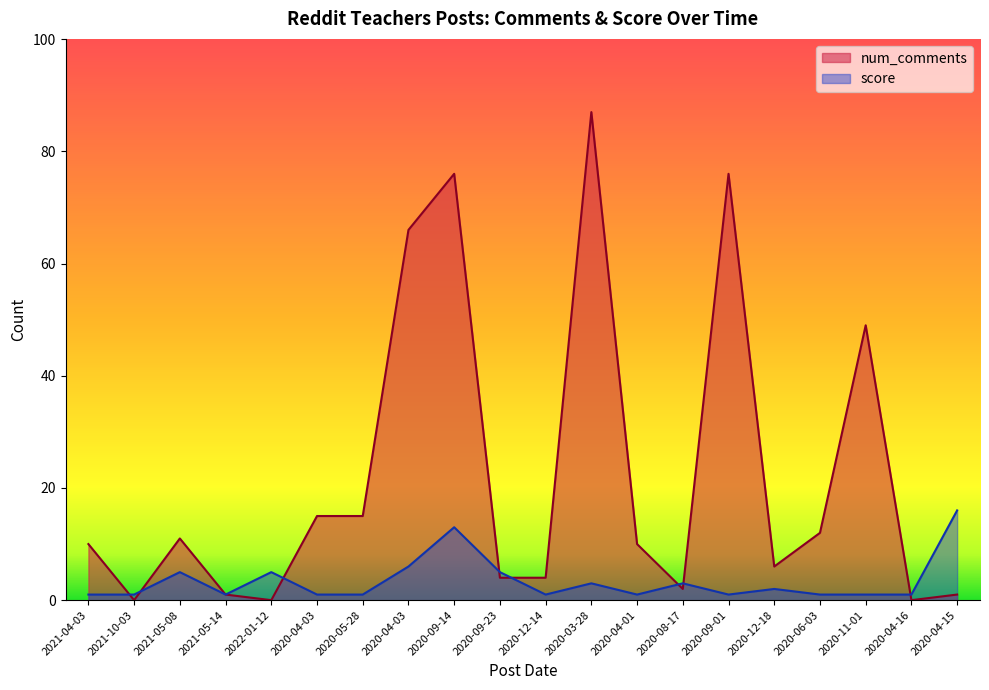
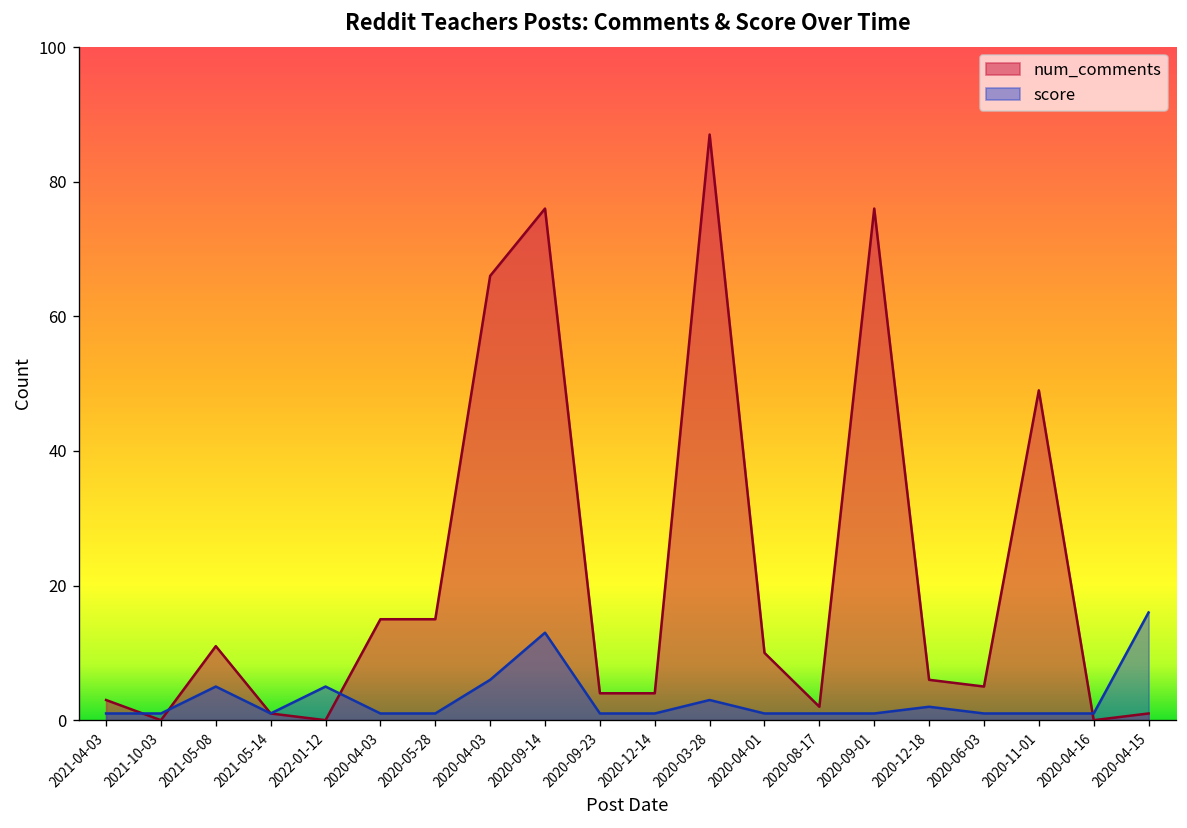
num_comments, 2021-04-03: 10 -> 3
score, 2020-09-23: 5 -> 1
score, 2020-08-17: 3 -> 1
num_comments, 2020-06-03: 12 -> 5
